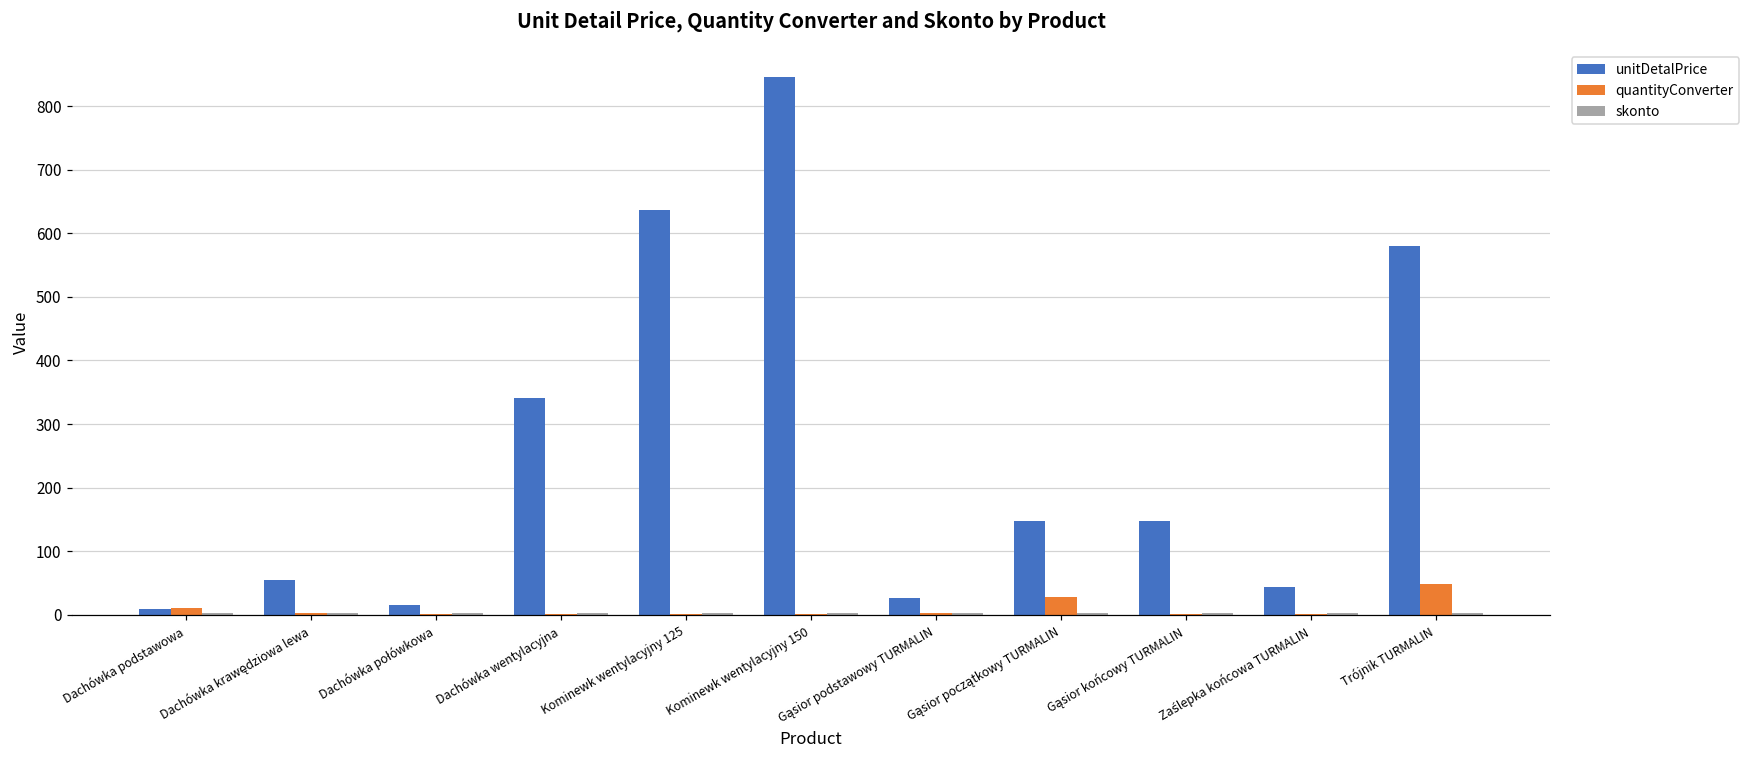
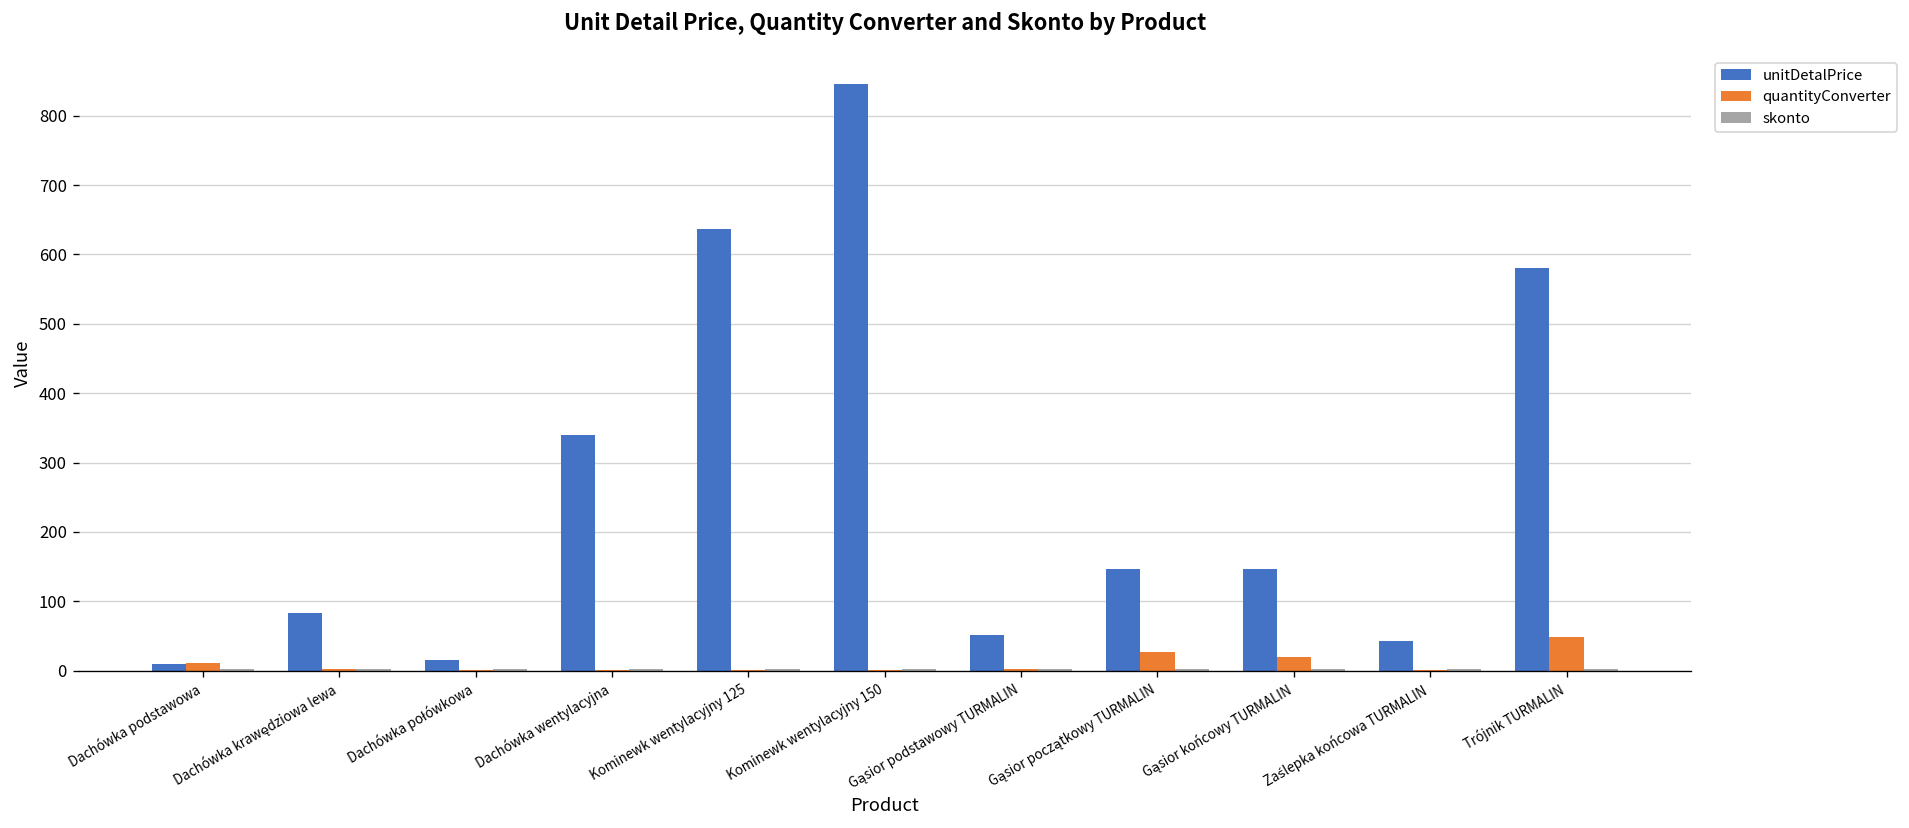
unitDetalPrice, Dachówka krawędziowa lewa: 50 -> 80
unitDetalPrice, Gąsior podstawowy TURMALIN: 30 -> 50
quantityConverter, Gąsior końcowy TURMALIN: 0 -> 20
